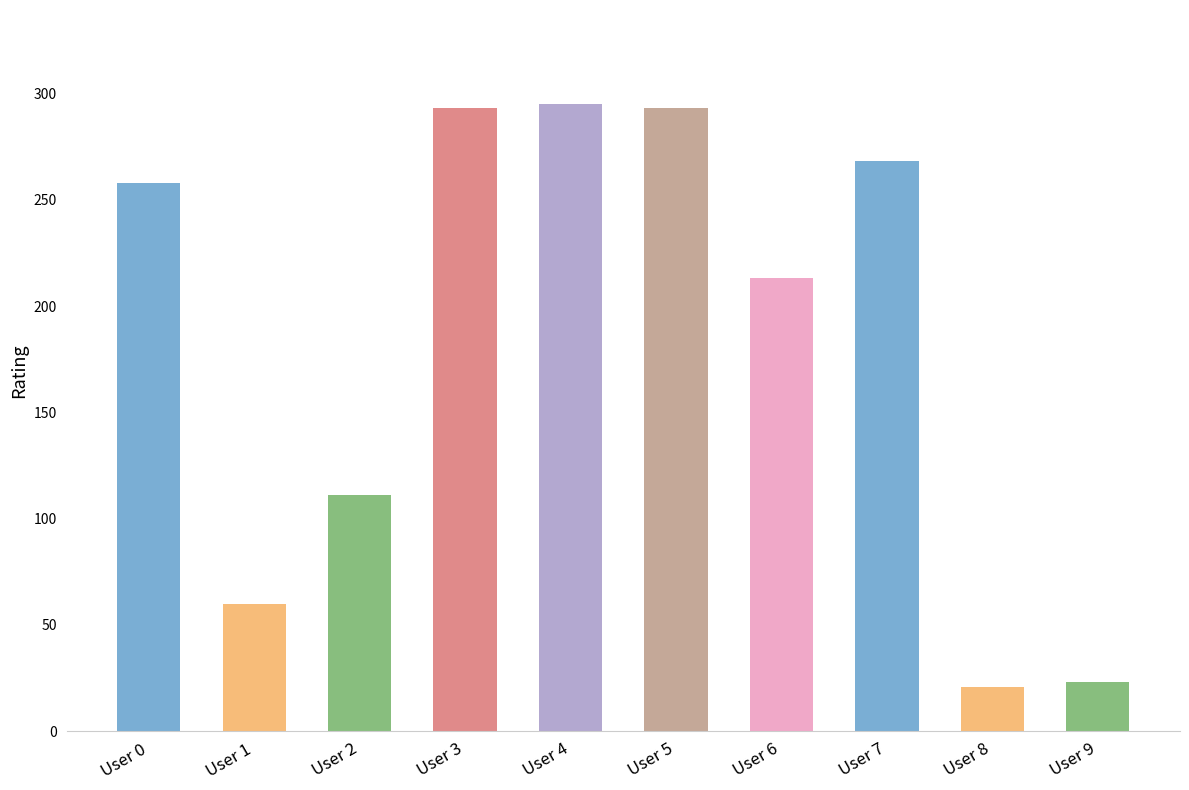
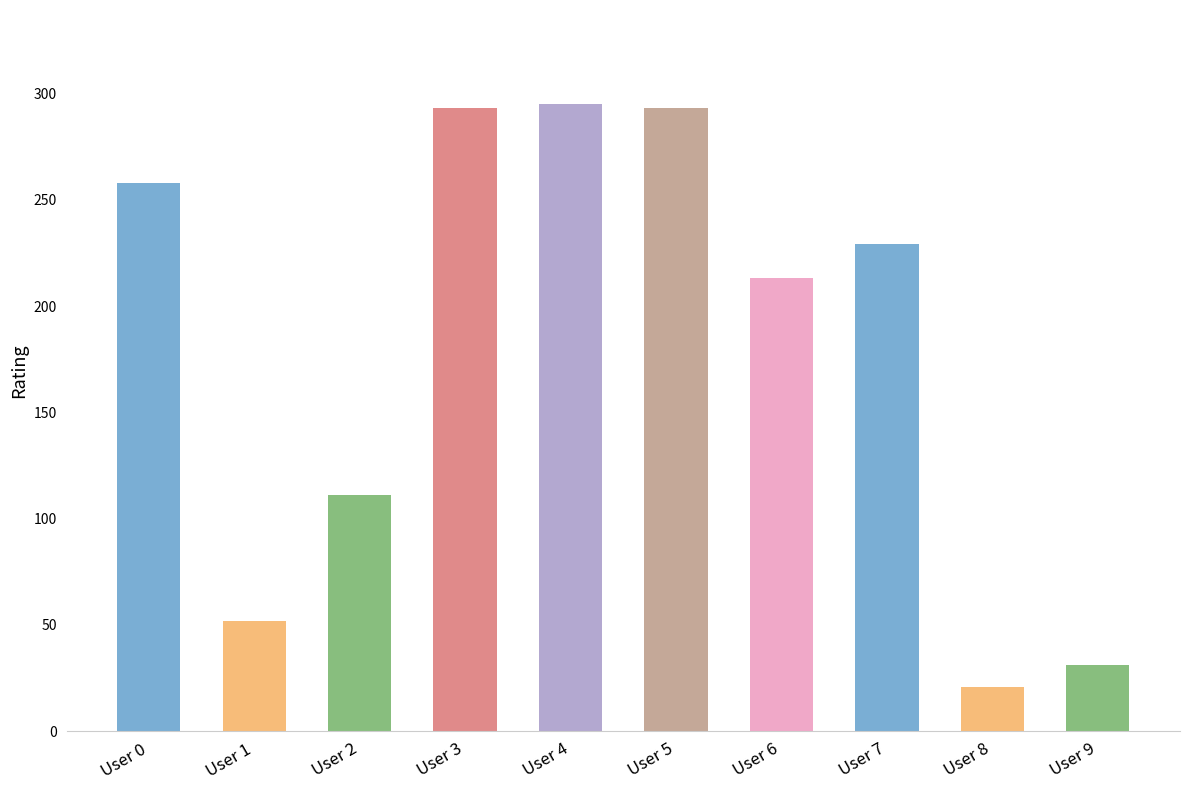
User 1: 60 -> 52
User 7: 268 -> 229
User 9: 23 -> 31
